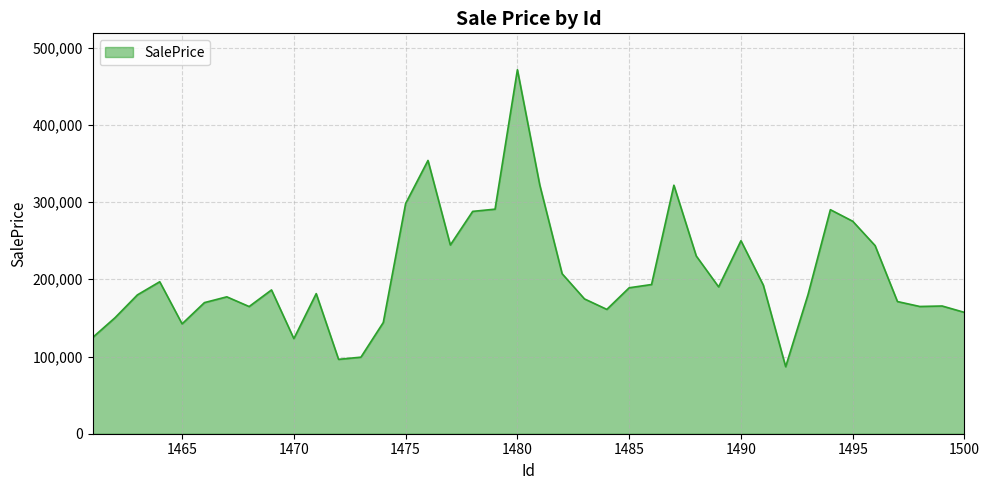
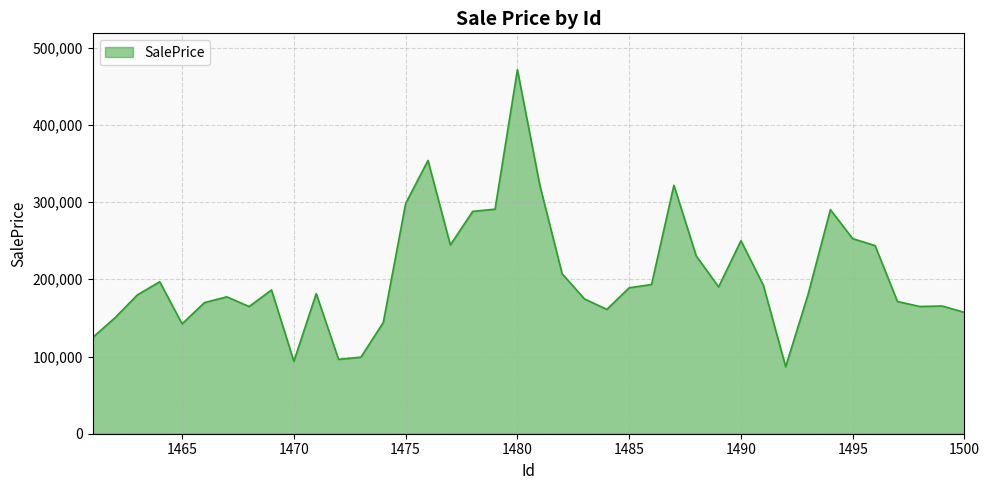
1470: 120,000 -> 90,000
1495: 280,000 -> 250,000
